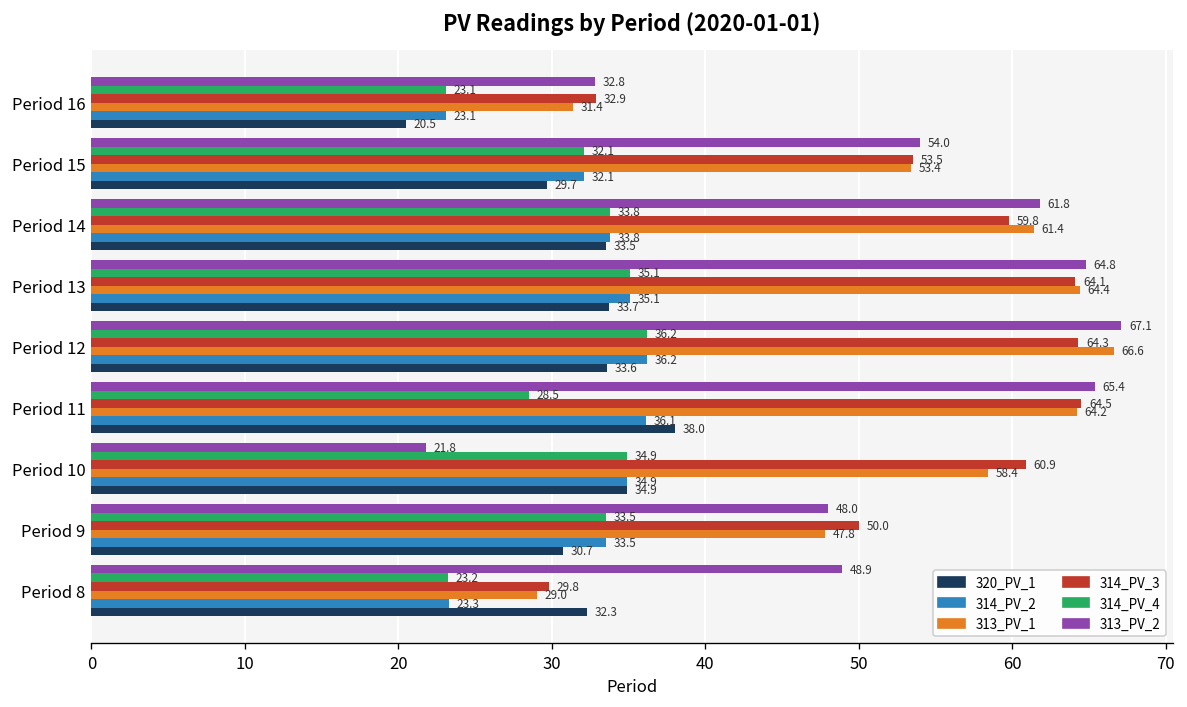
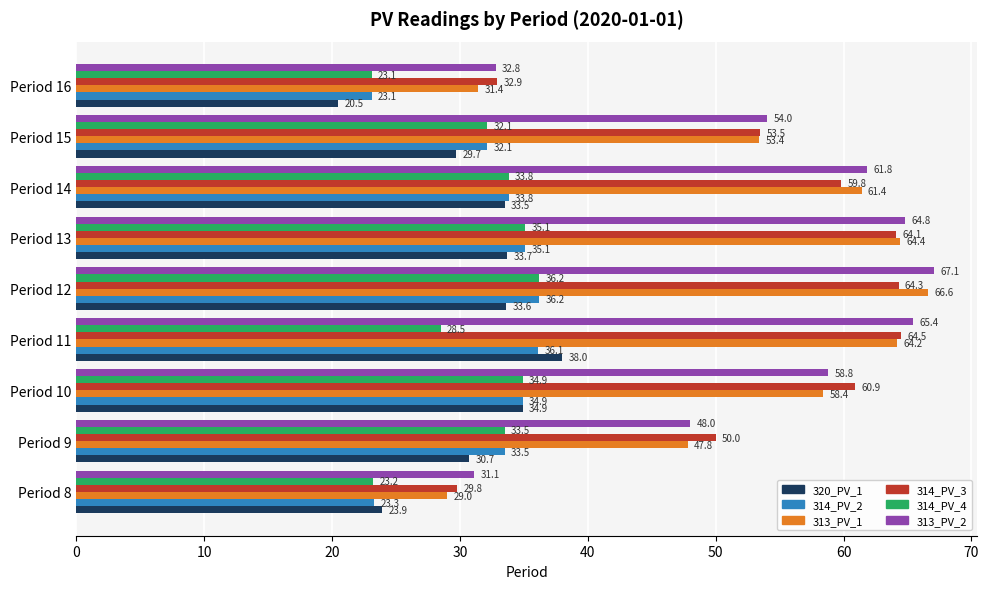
313_PV_2, Period 10: 21.8 -> 58.8
313_PV_2, Period 8: 48.9 -> 31.1
320_PV_1, Period 8: 32.3 -> 23.9
